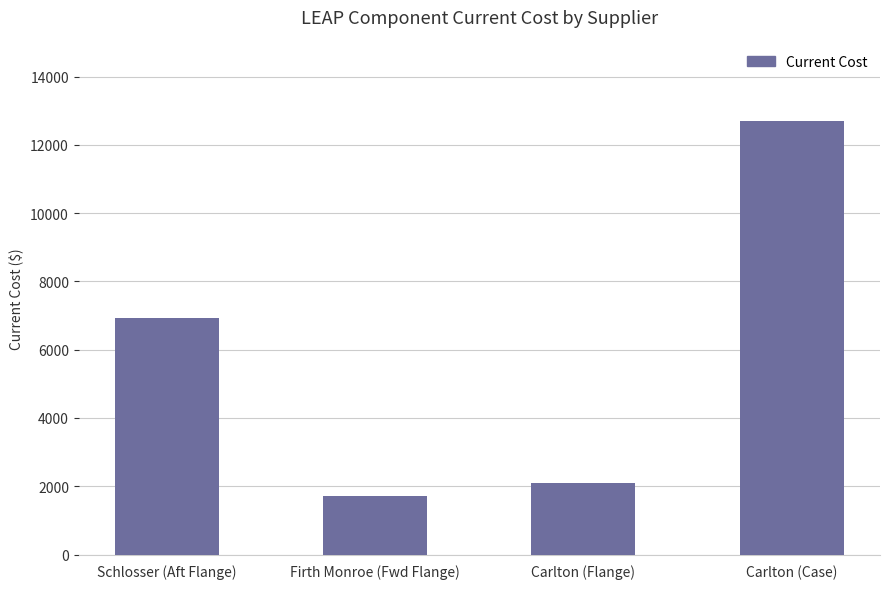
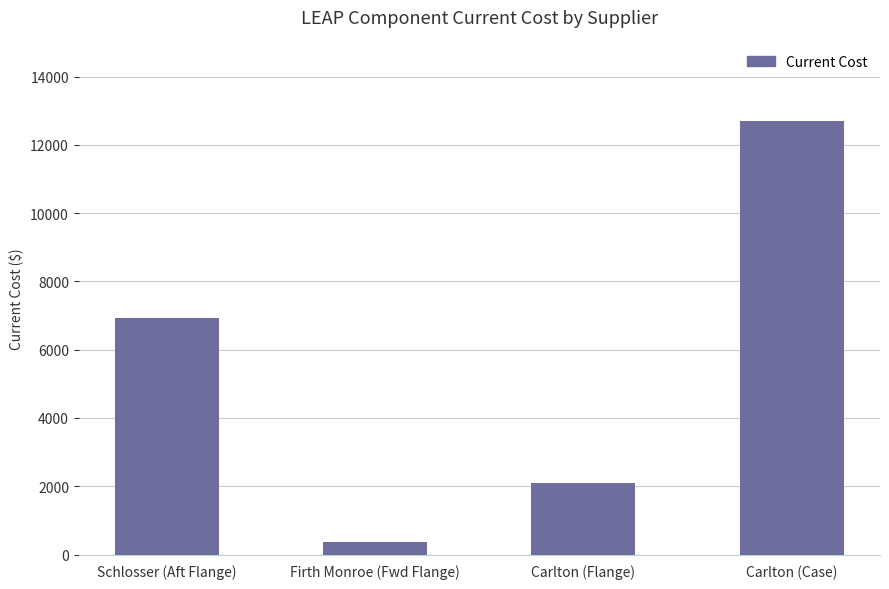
Firth Monroe (Fwd Flange): 1700 -> 400
